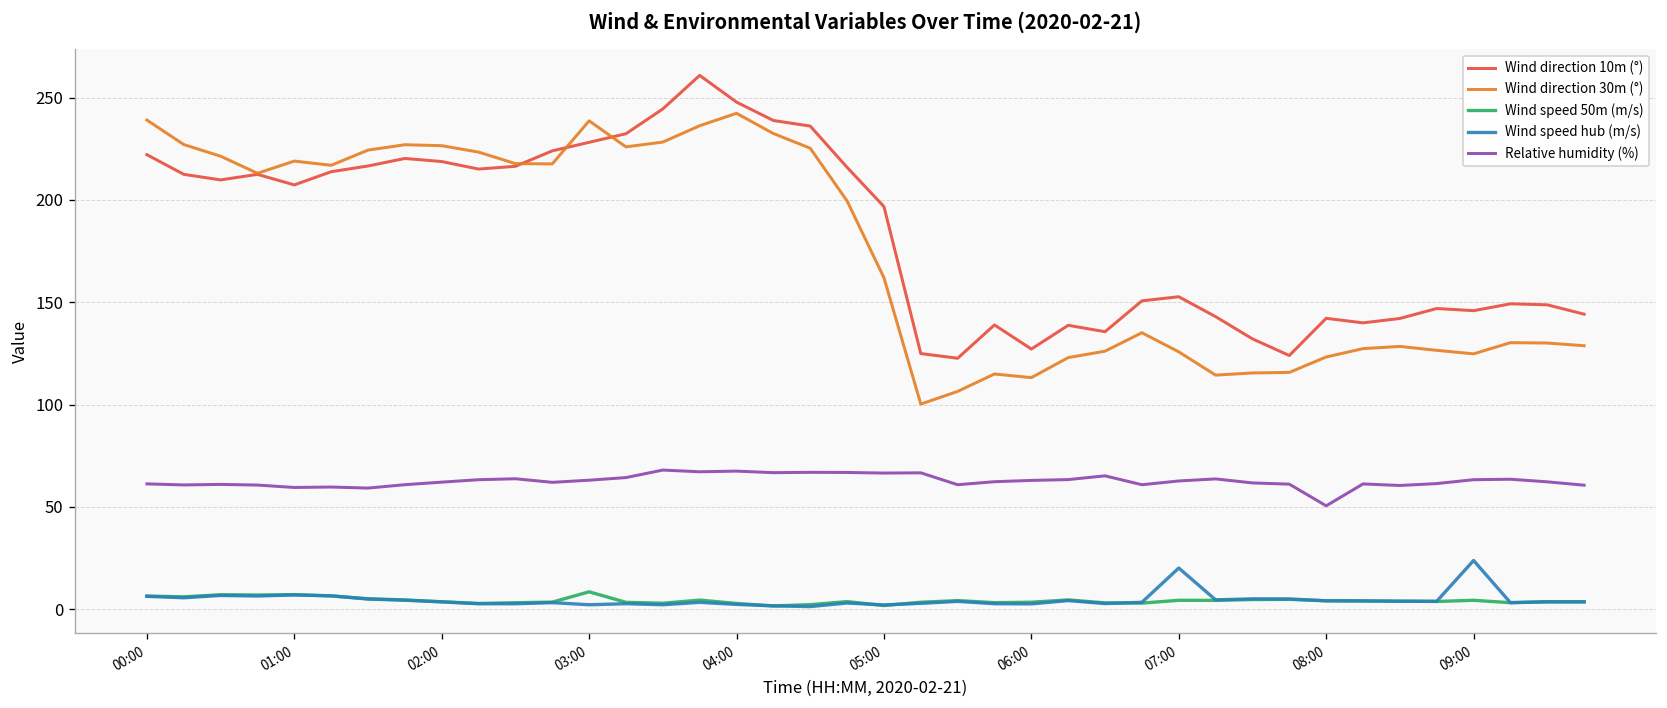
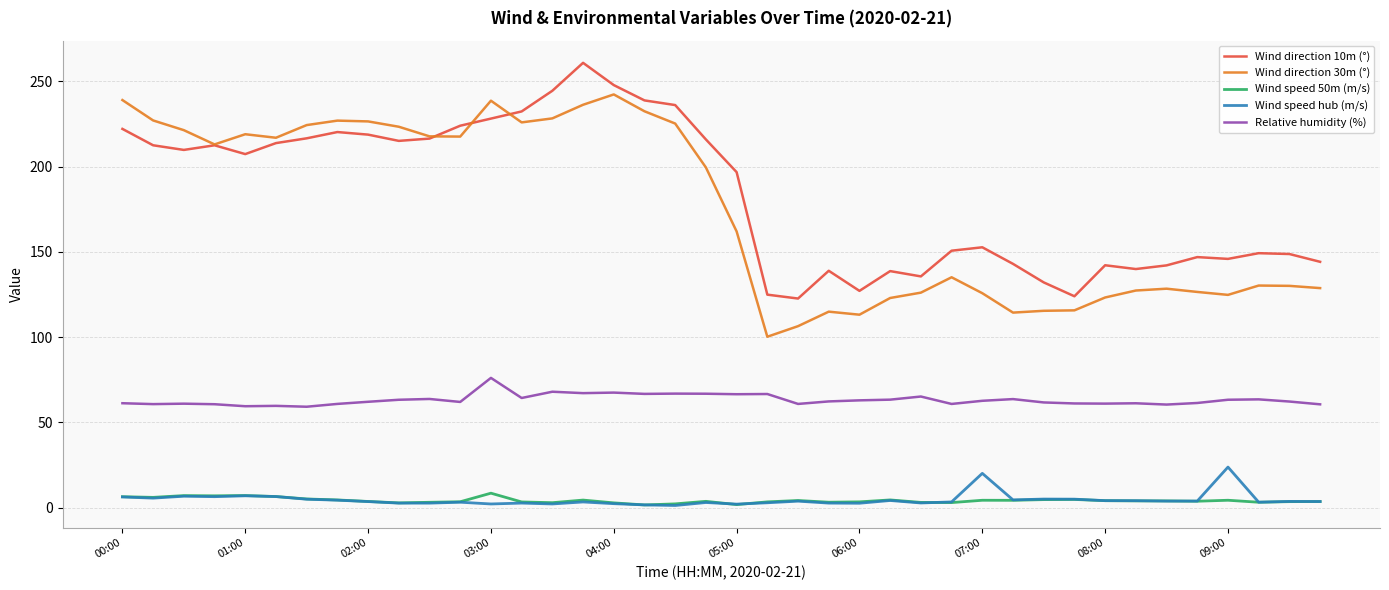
Relative humidity (%), 03:00: 63 -> 76
Relative humidity (%), 08:00: 51 -> 61
